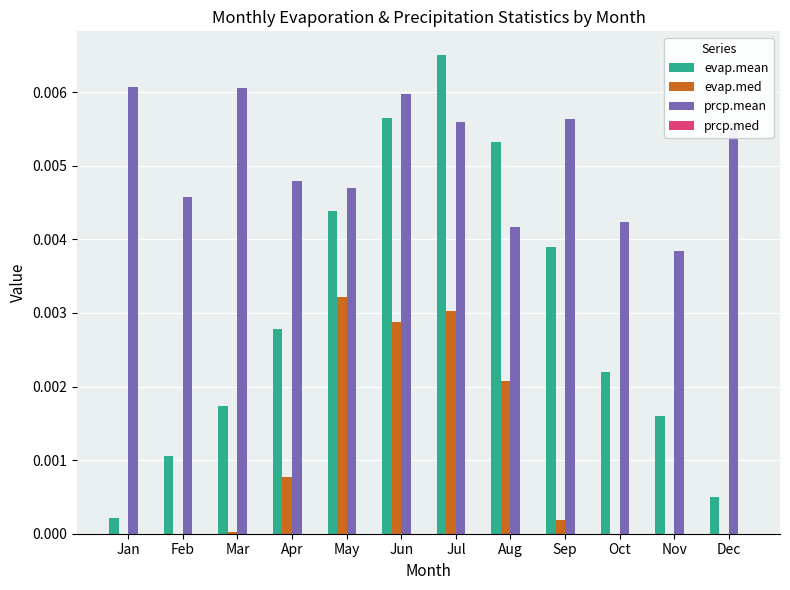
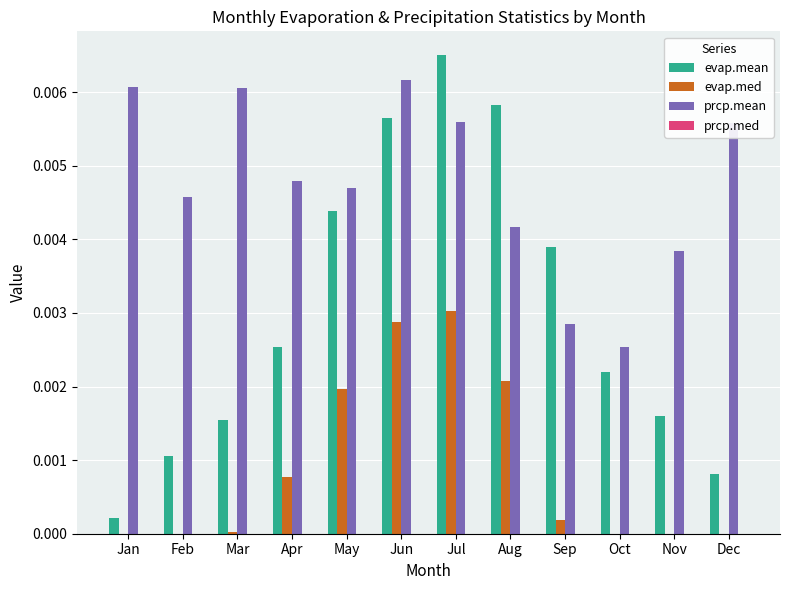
evap.mean, Mar: 0.0017 -> 0.0015
evap.mean, Apr: 0.0028 -> 0.0025
evap.med, May: 0.0032 -> 0.0020
prcp.mean, Jun: 0.0060 -> 0.0062
evap.mean, Aug: 0.0053 -> 0.0058
prcp.mean, Sep: 0.0056 -> 0.0029
prcp.mean, Oct: 0.0042 -> 0.0025
evap.mean, Dec: 0.0005 -> 0.0008
